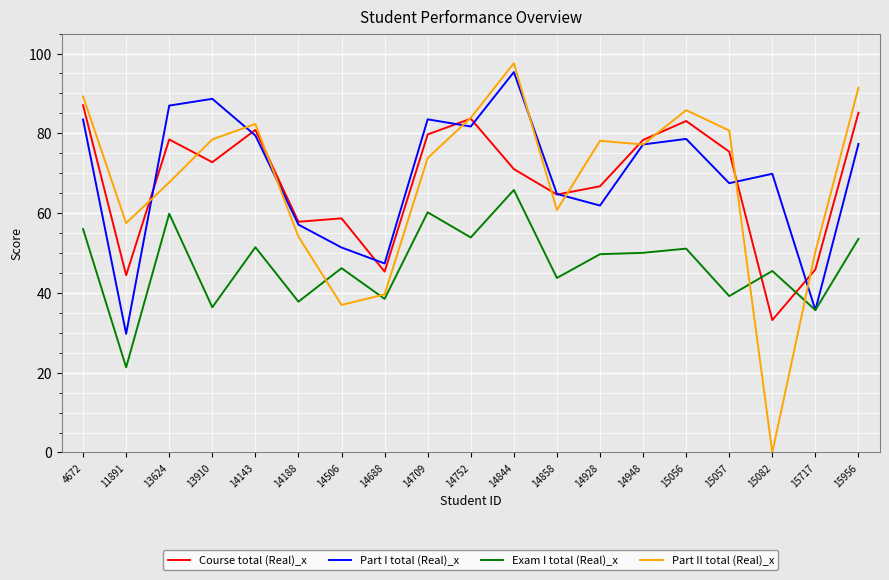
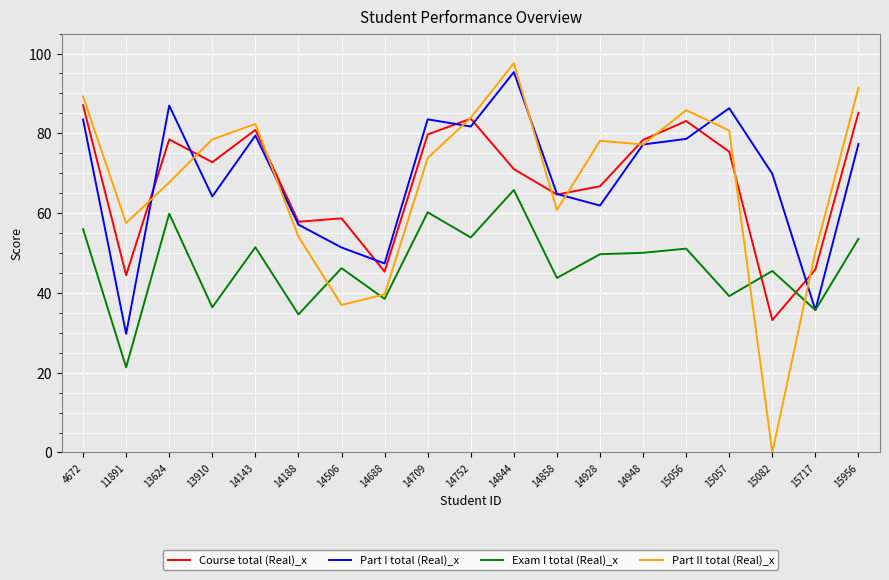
Part I total (Real)_x, 13910: 89 -> 64
Exam I total (Real)_x, 14188: 38 -> 35
Part I total (Real)_x, 15057: 68 -> 86
